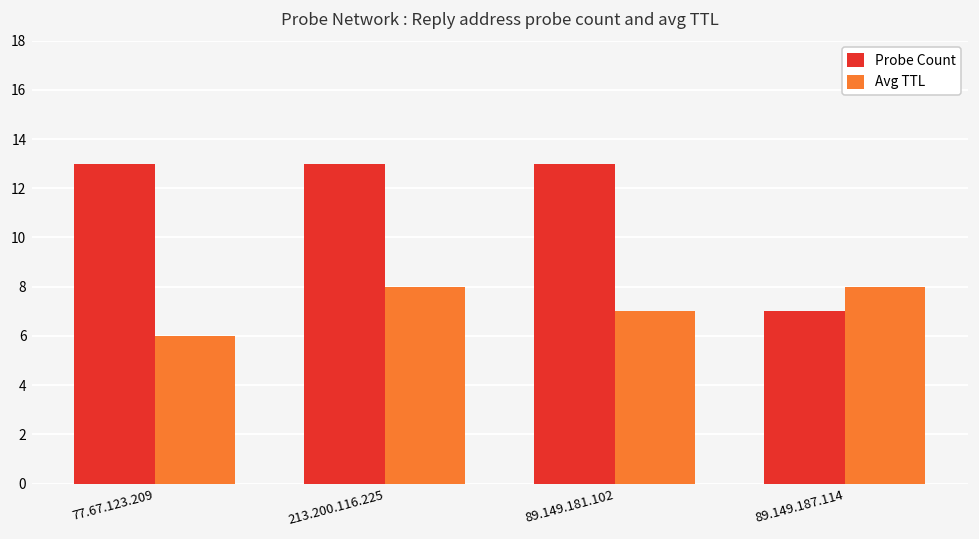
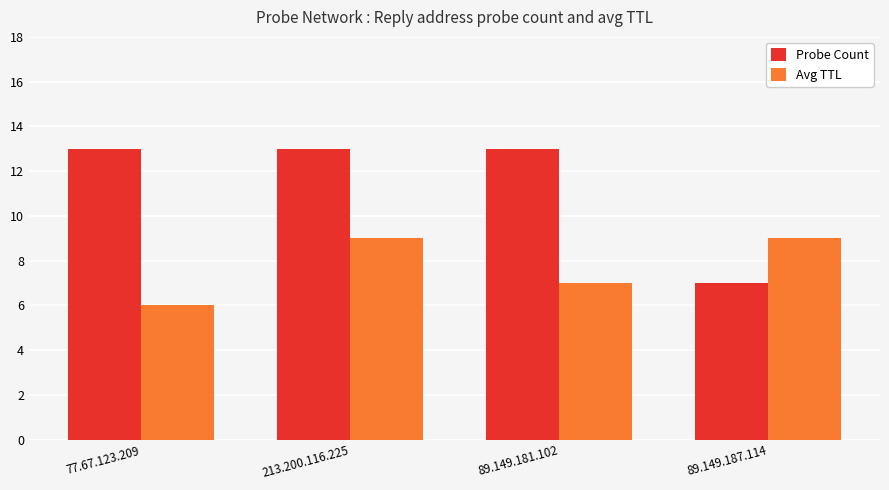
Avg TTL, 213.200.116.225: 8 -> 9
Avg TTL, 89.149.187.114: 8 -> 9
